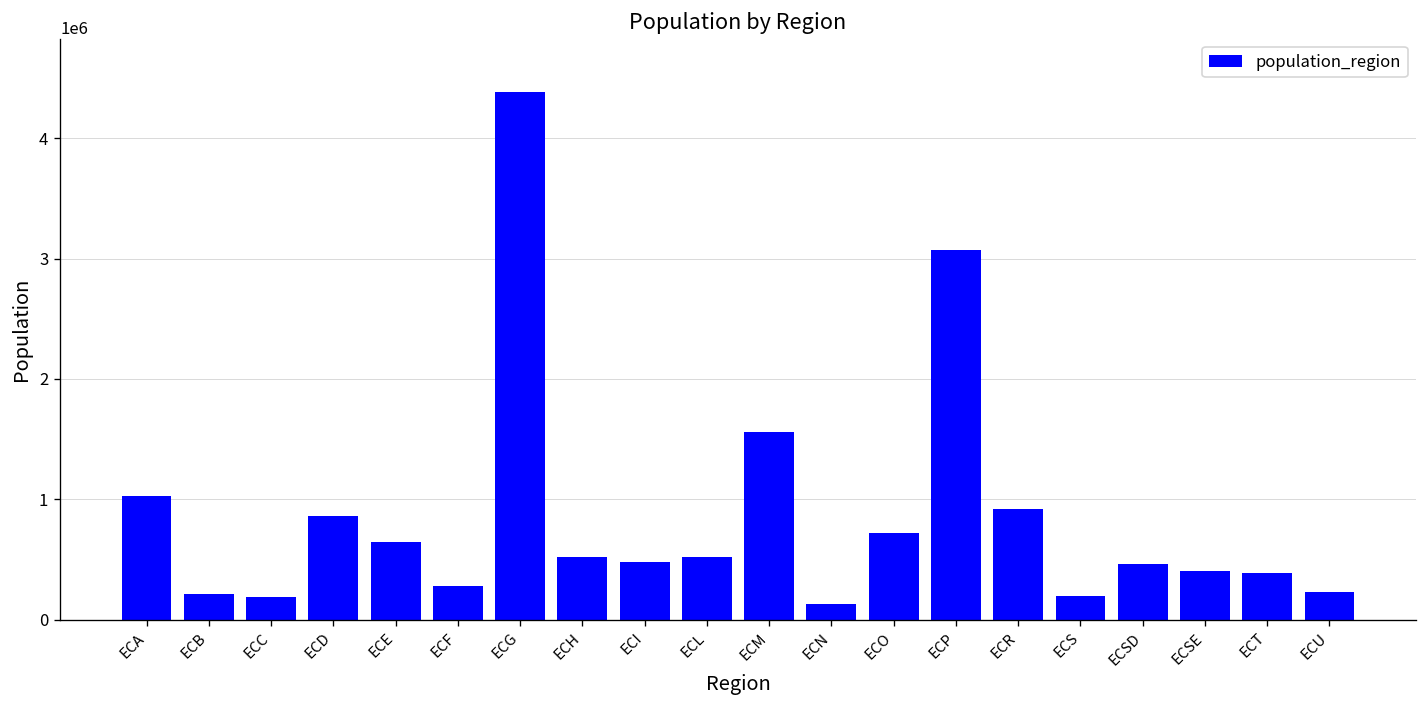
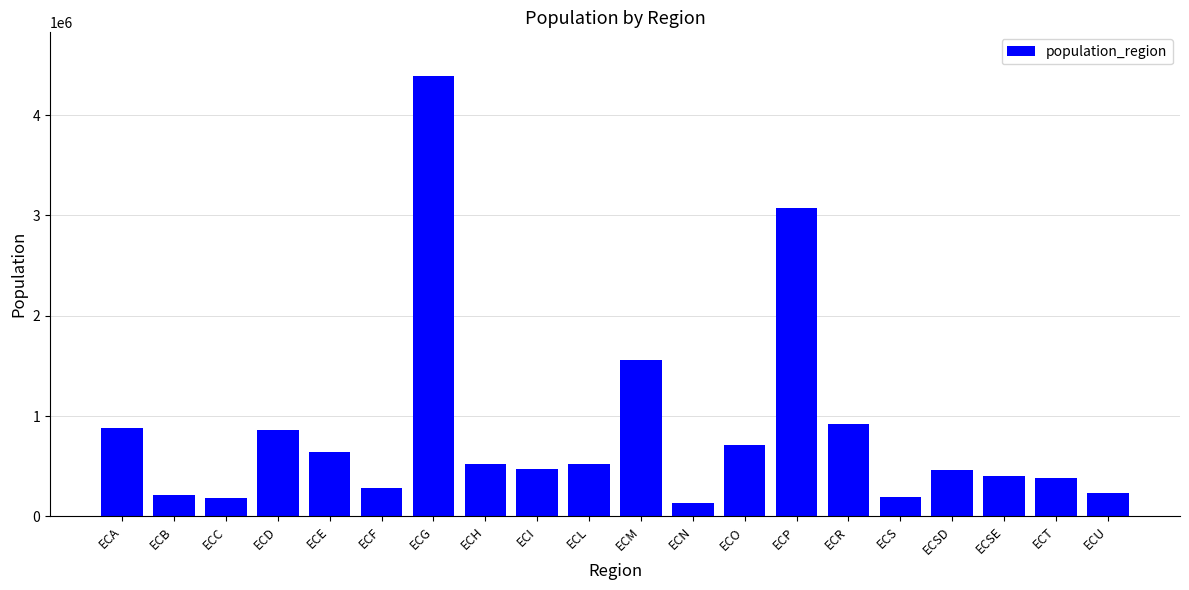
ECA: 1030000 -> 880000
